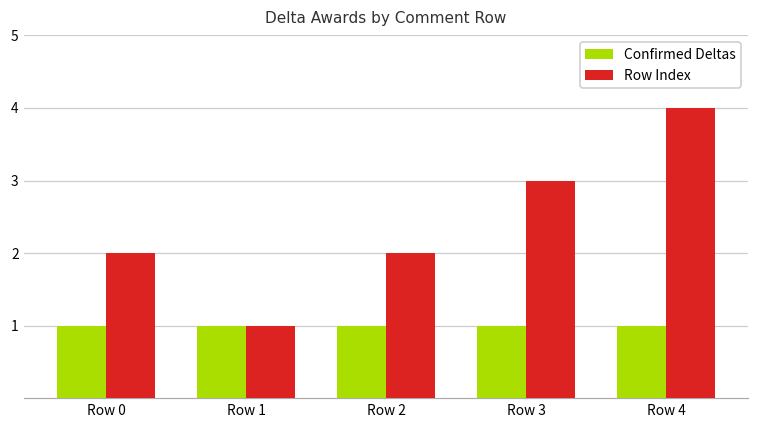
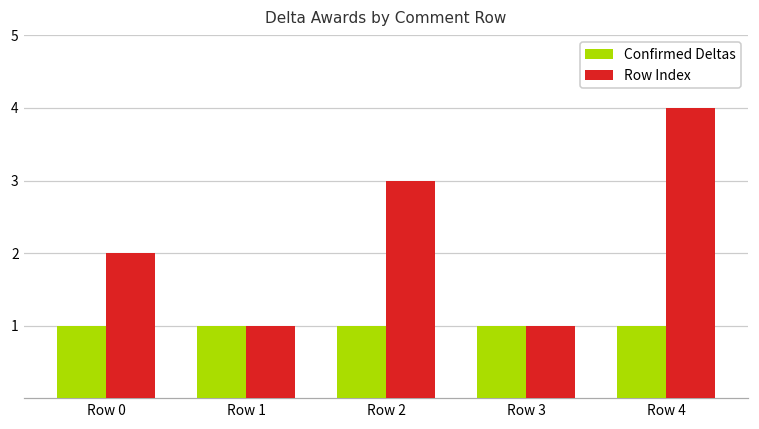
Row Index, Row 2: 2 -> 3
Row Index, Row 3: 3 -> 1
